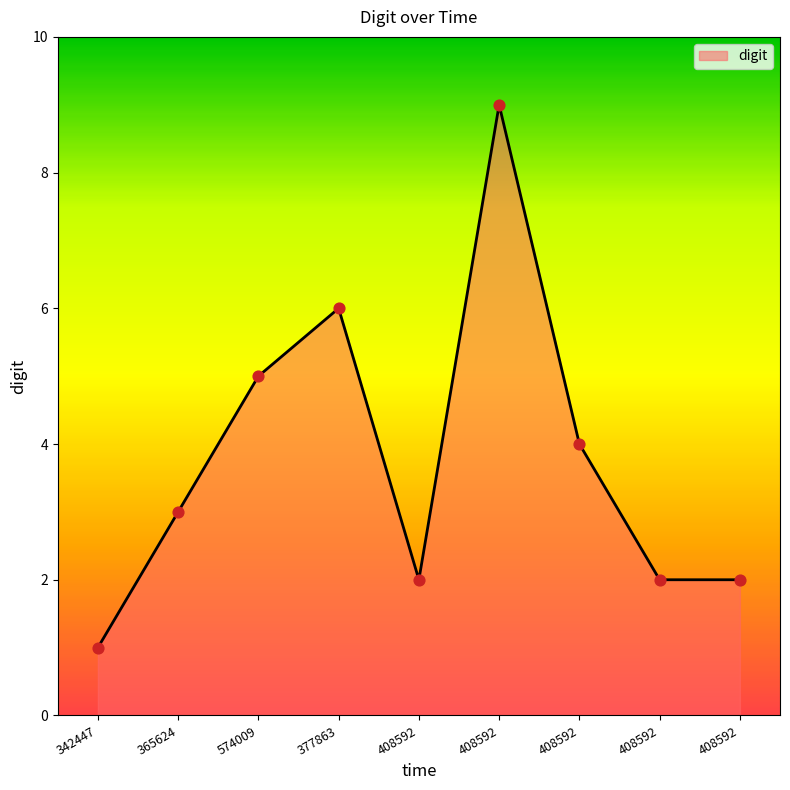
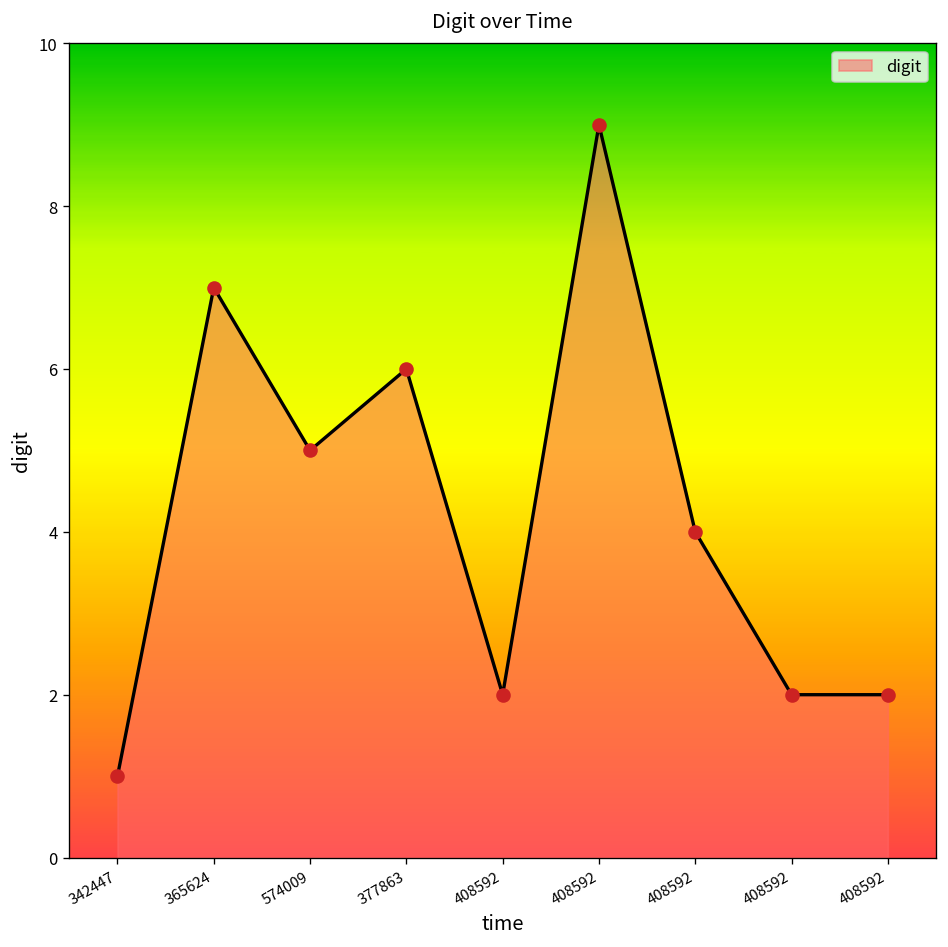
365624: 3 -> 7
